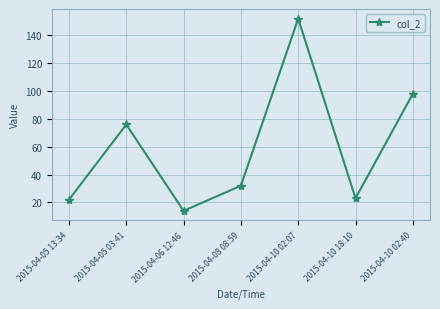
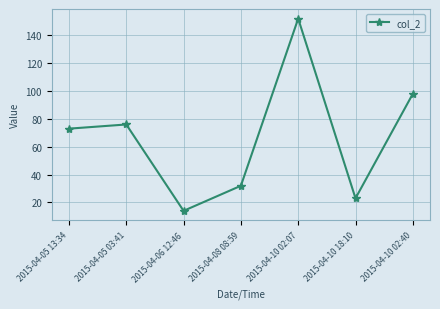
2015-04-05 13:34: 22 -> 73
